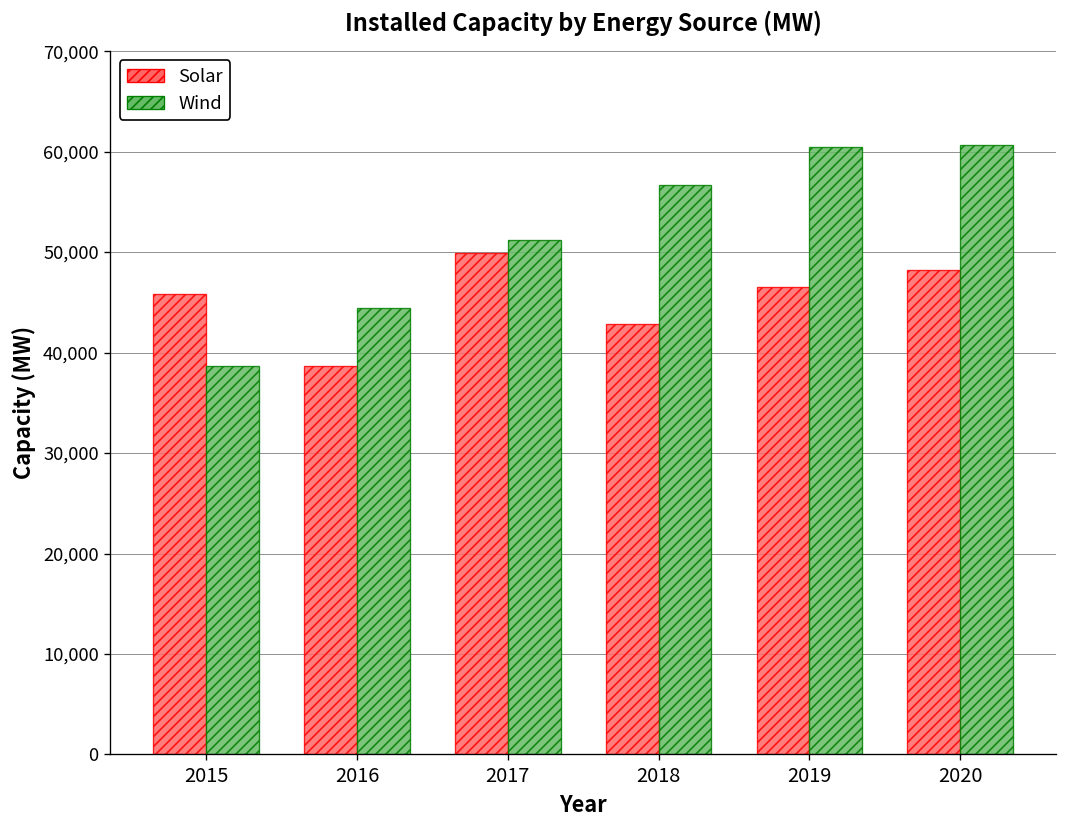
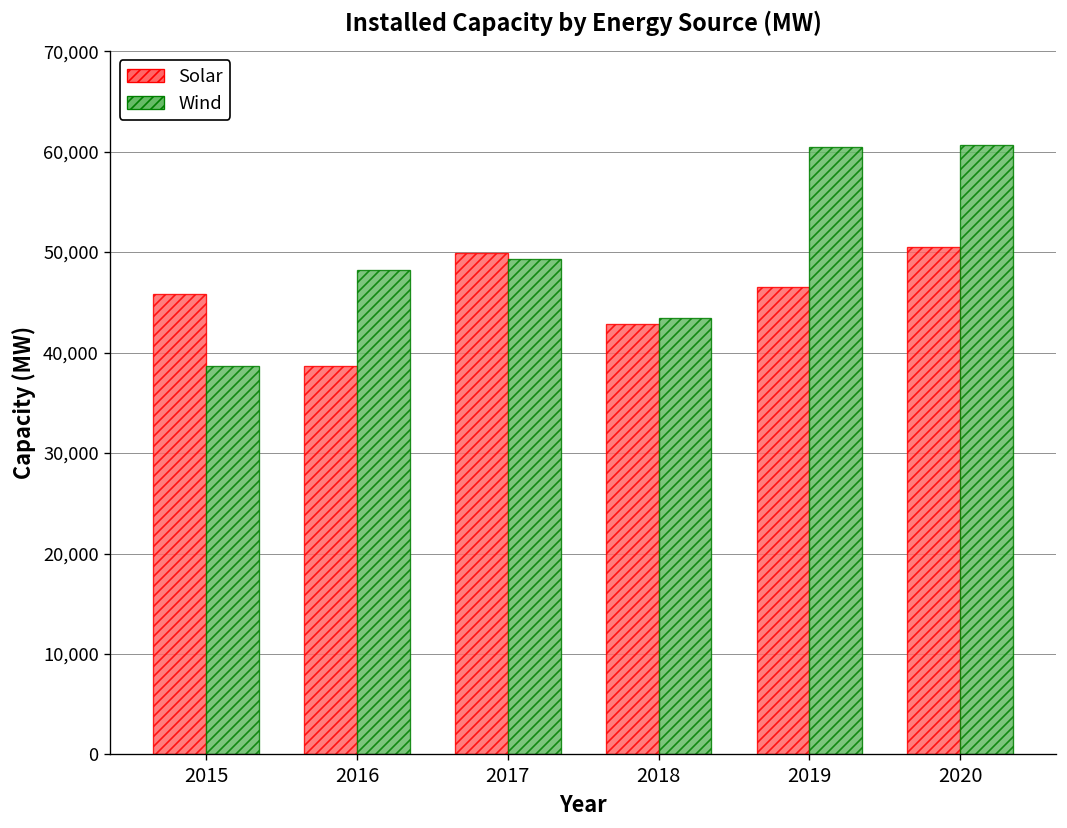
Wind, 2016: 44,000 -> 48,000
Wind, 2017: 51,000 -> 49,000
Wind, 2018: 57,000 -> 43,000
Solar, 2020: 48,000 -> 51,000
